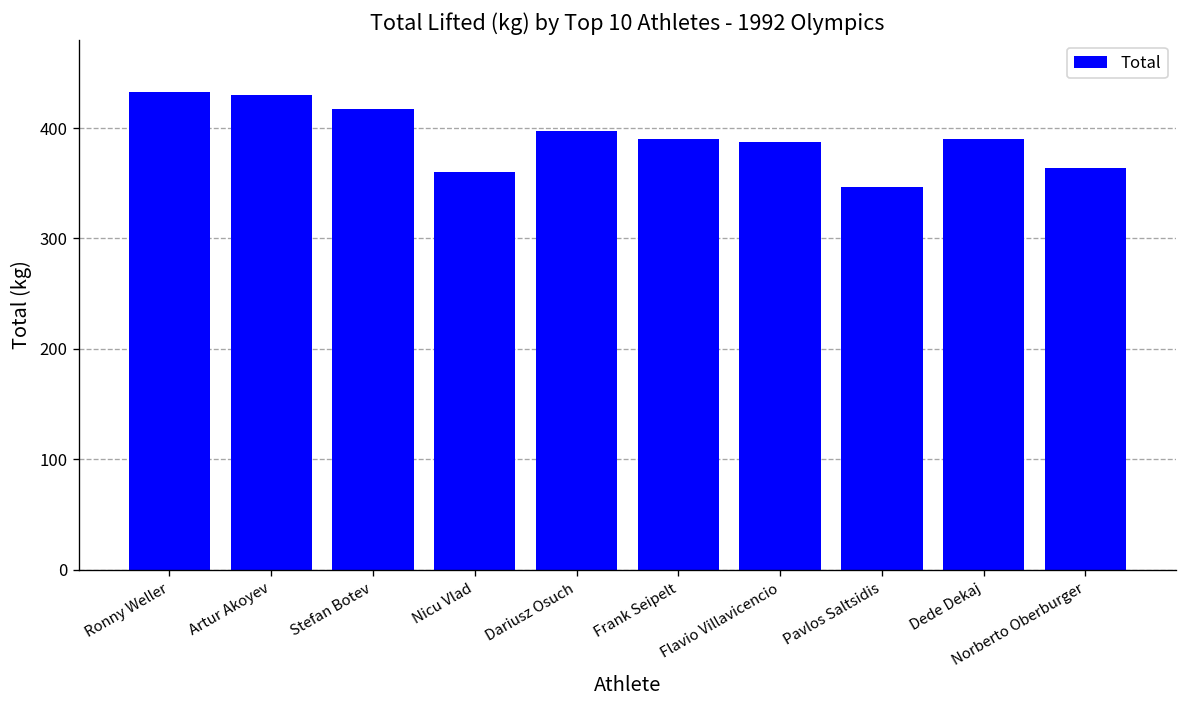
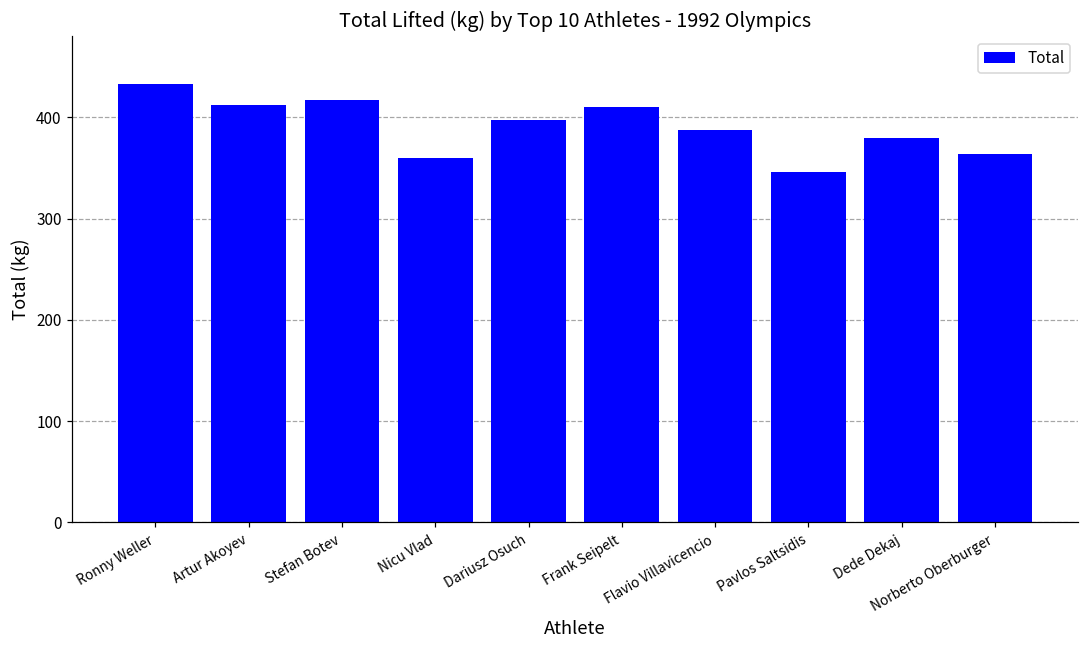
Artur Akoyev: 430 -> 410
Frank Seipelt: 390 -> 410
Dede Dekaj: 390 -> 380
